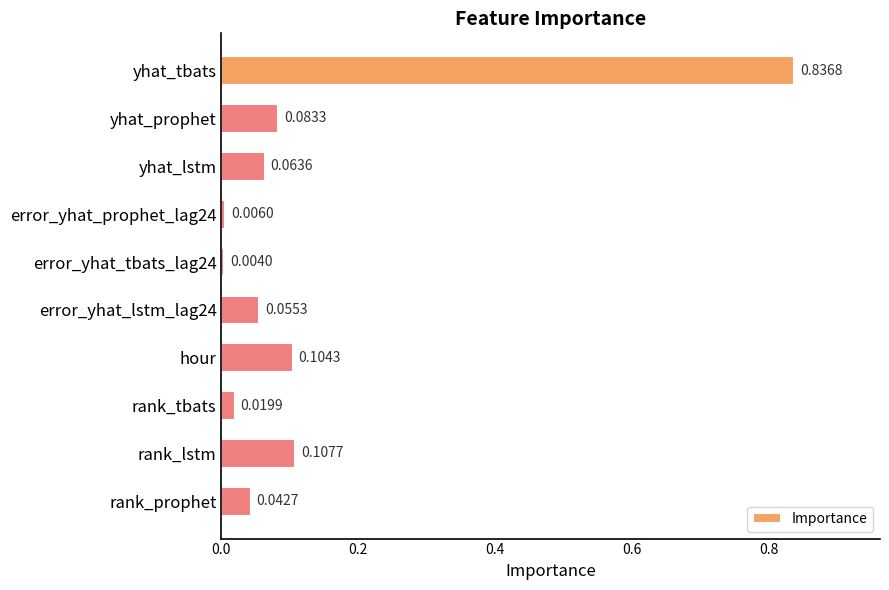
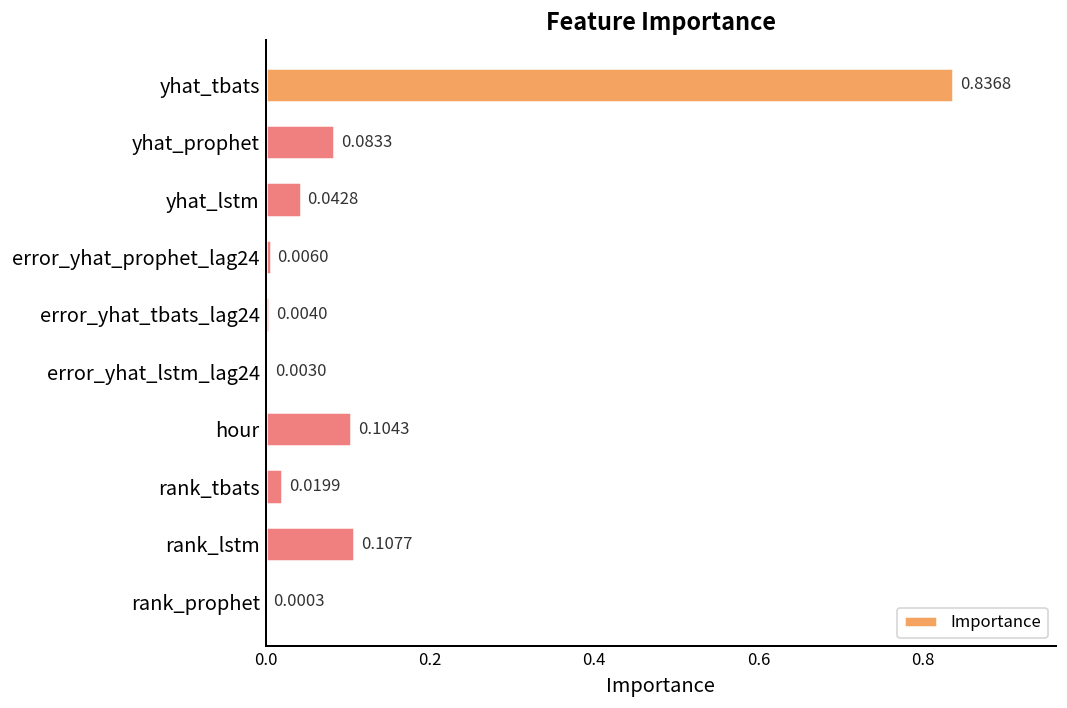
yhat_lstm: 0.0636 -> 0.0428
error_yhat_lstm_lag24: 0.0553 -> 0.0030
rank_prophet: 0.0427 -> 0.0003
